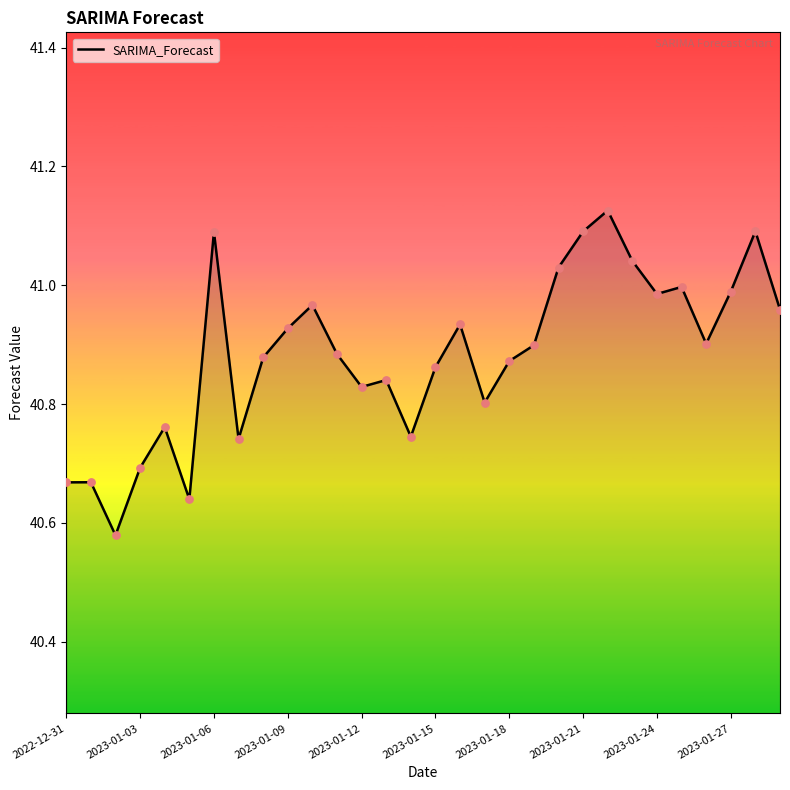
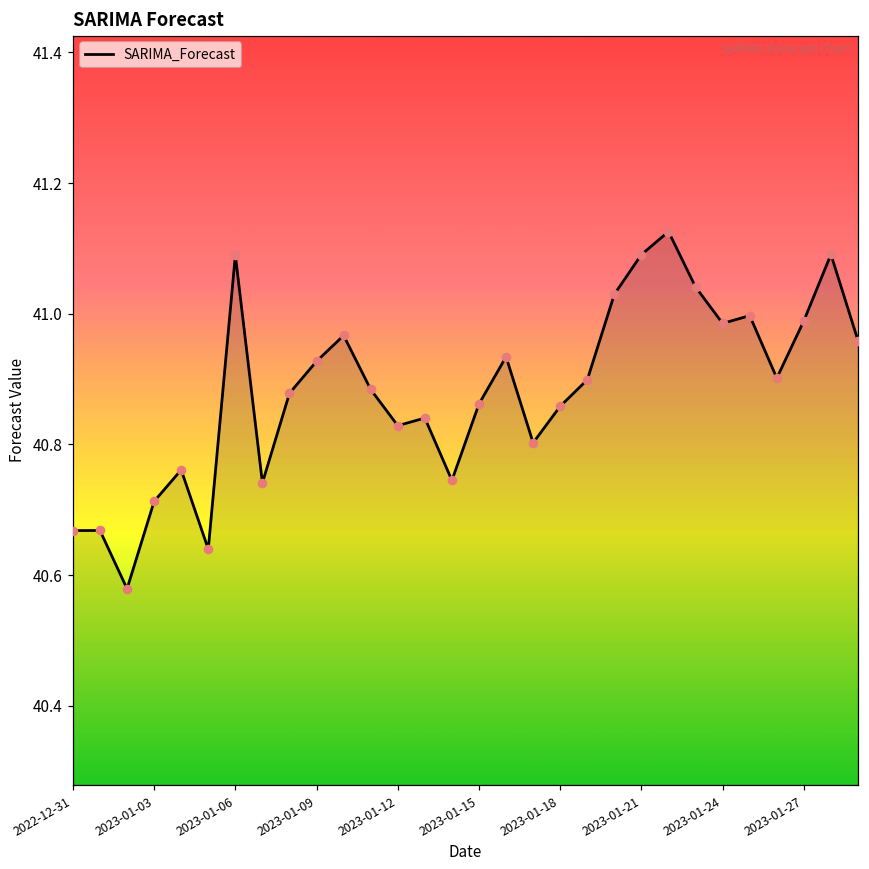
2023-01-03: 40.69 -> 40.71
2023-01-18: 40.87 -> 40.86
